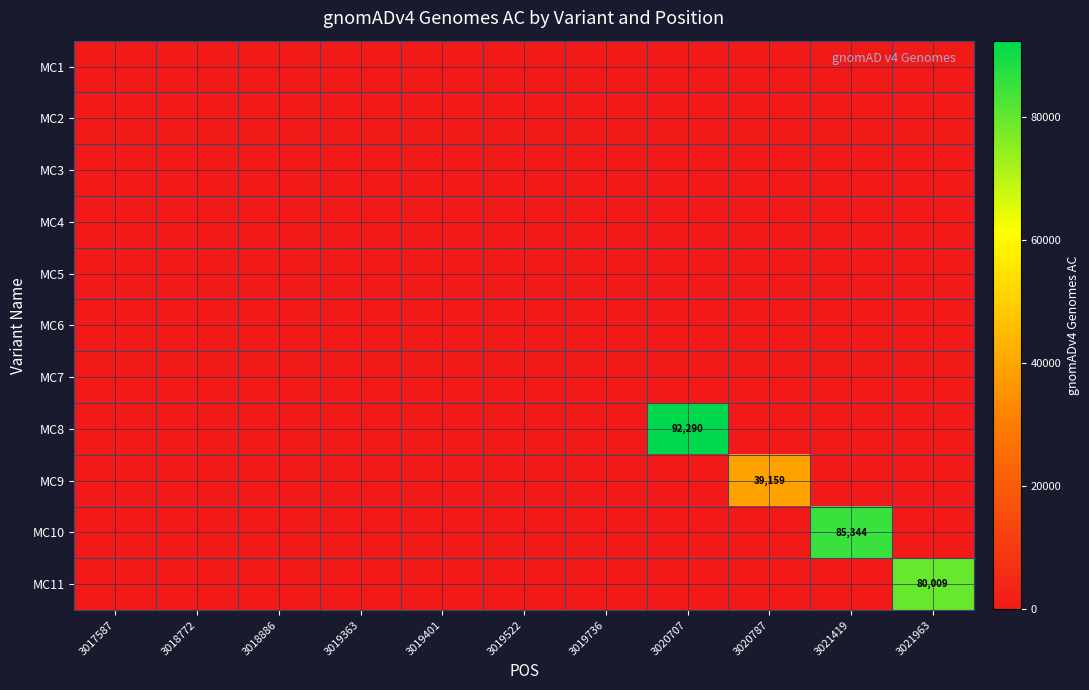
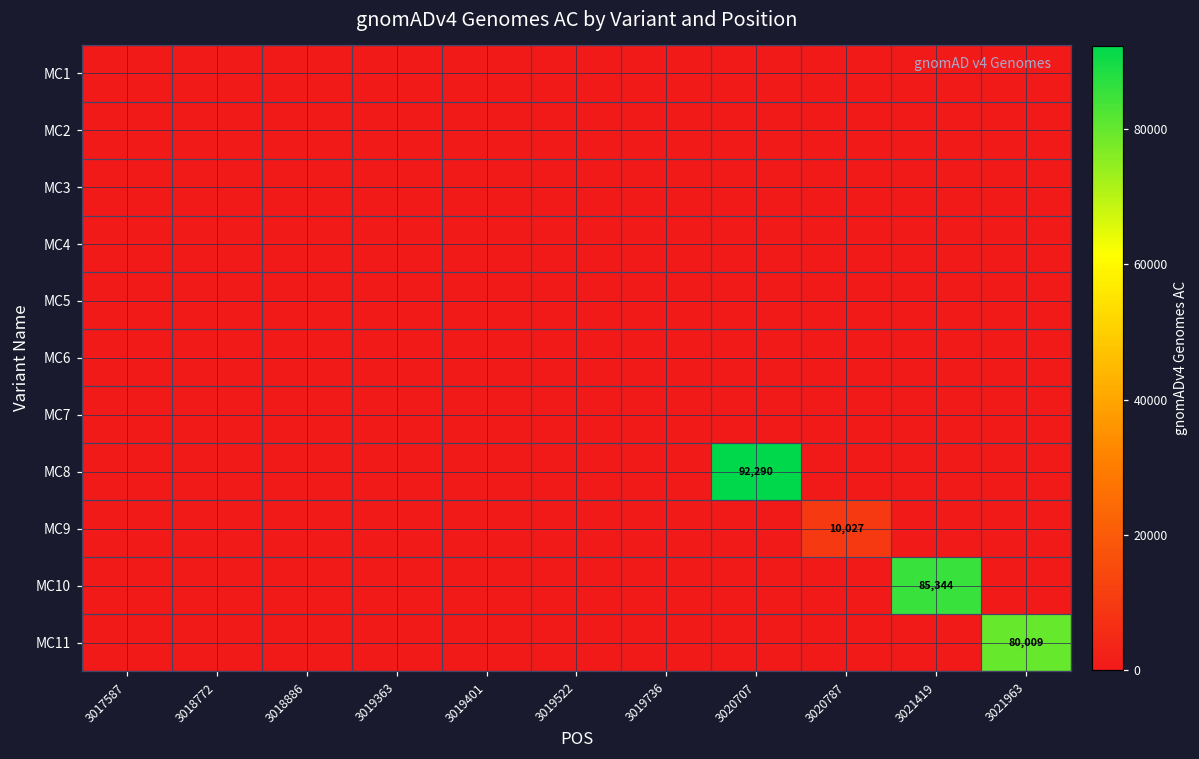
MC9, 3020787: 39,159 -> 10,027
